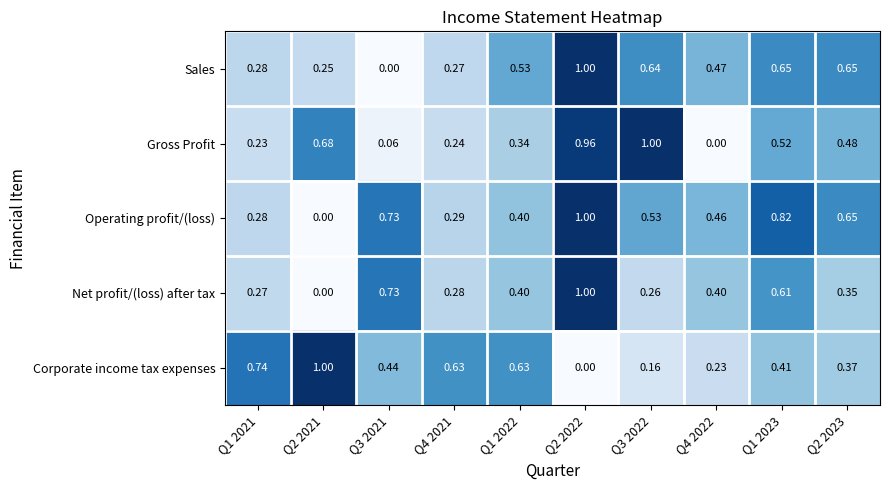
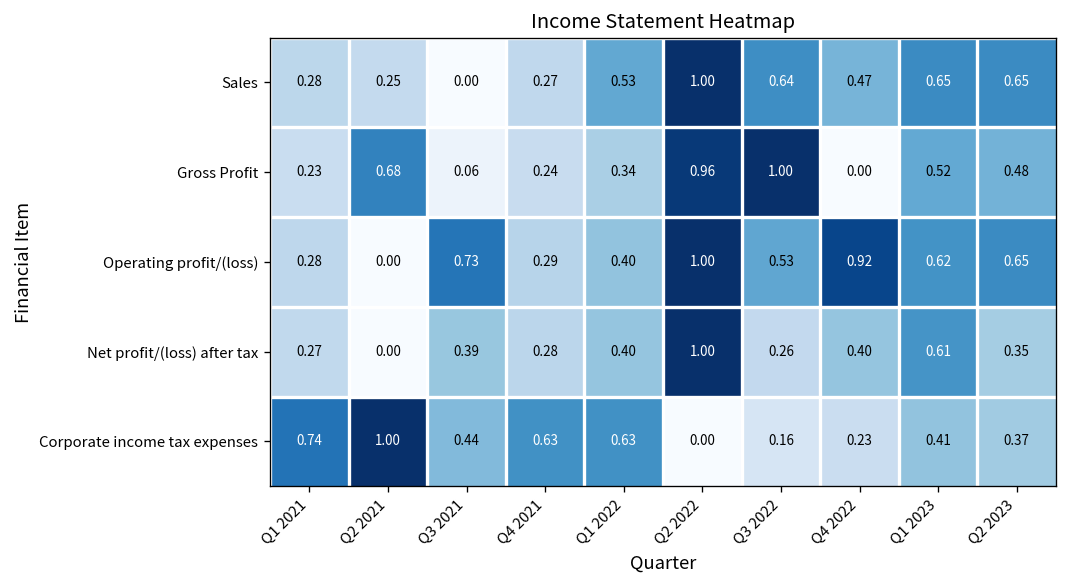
Operating profit/(loss), Q4 2022: 0.46 -> 0.92
Operating profit/(loss), Q1 2023: 0.82 -> 0.62
Net profit/(loss) after tax, Q3 2021: 0.73 -> 0.39
